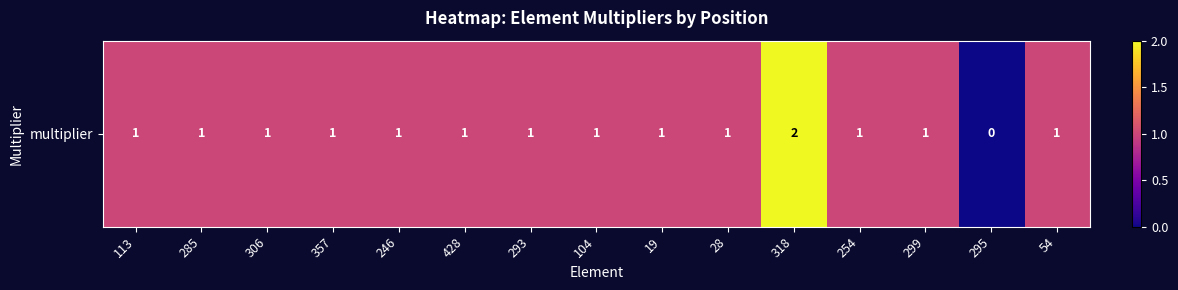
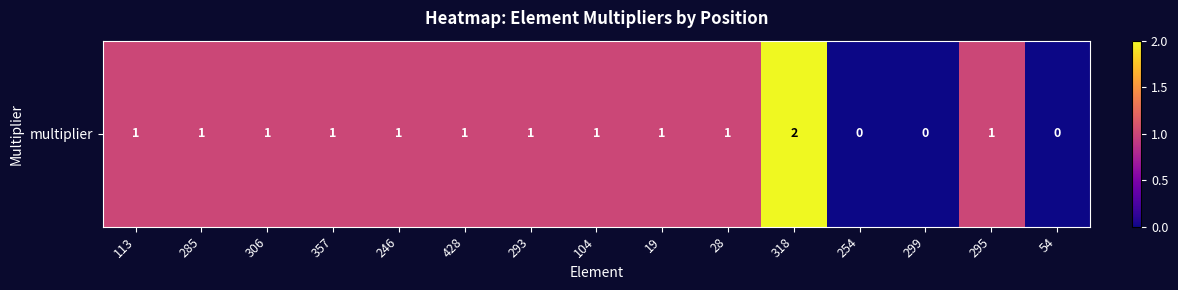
multiplier, 254: 1 -> 0
multiplier, 299: 1 -> 0
multiplier, 295: 0 -> 1
multiplier, 54: 1 -> 0
